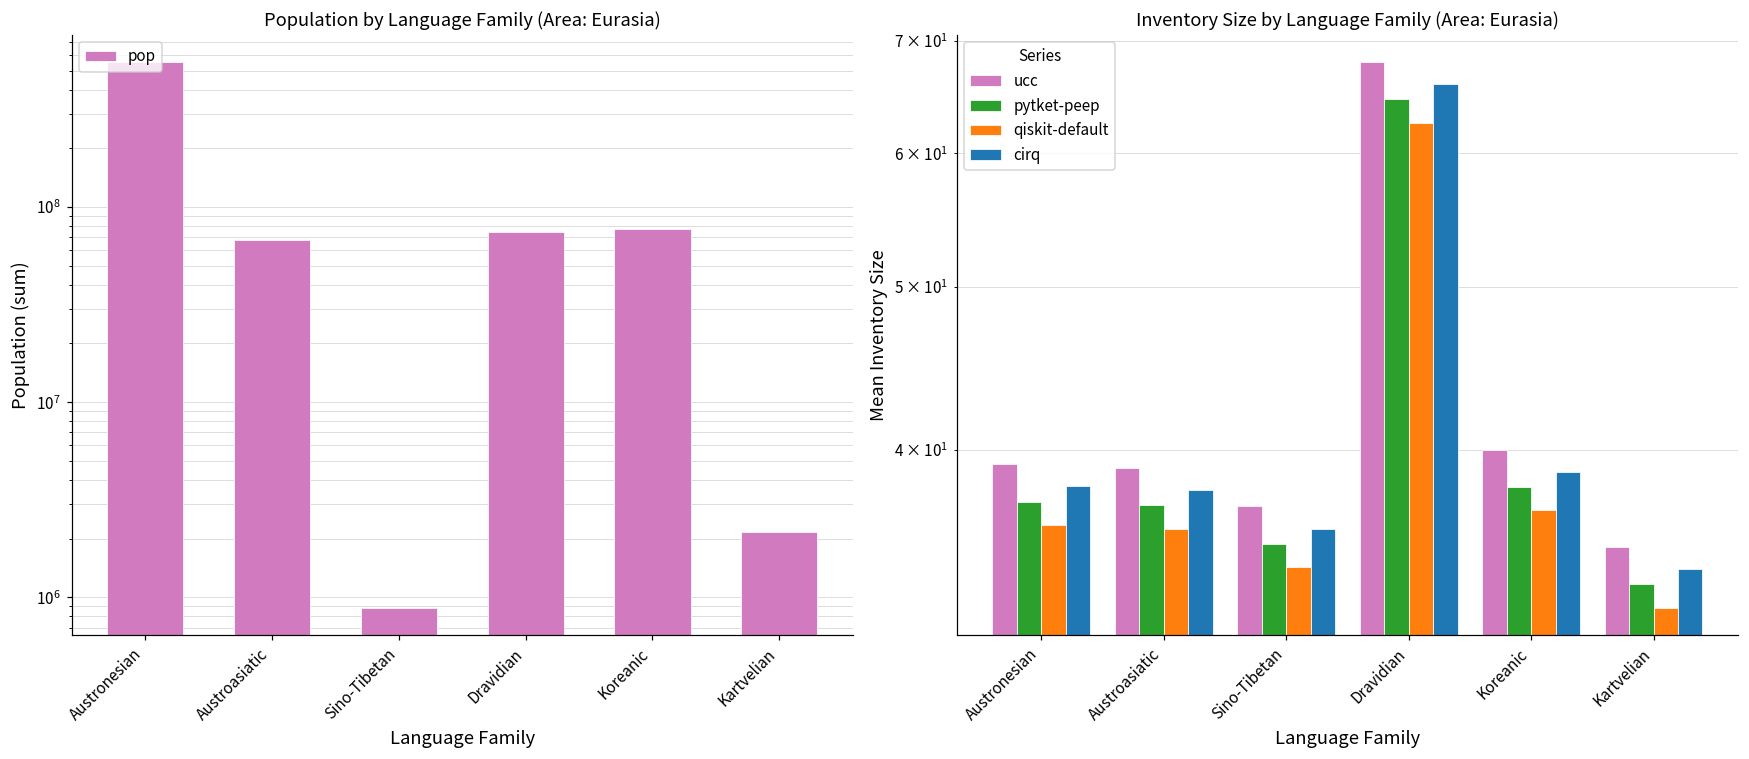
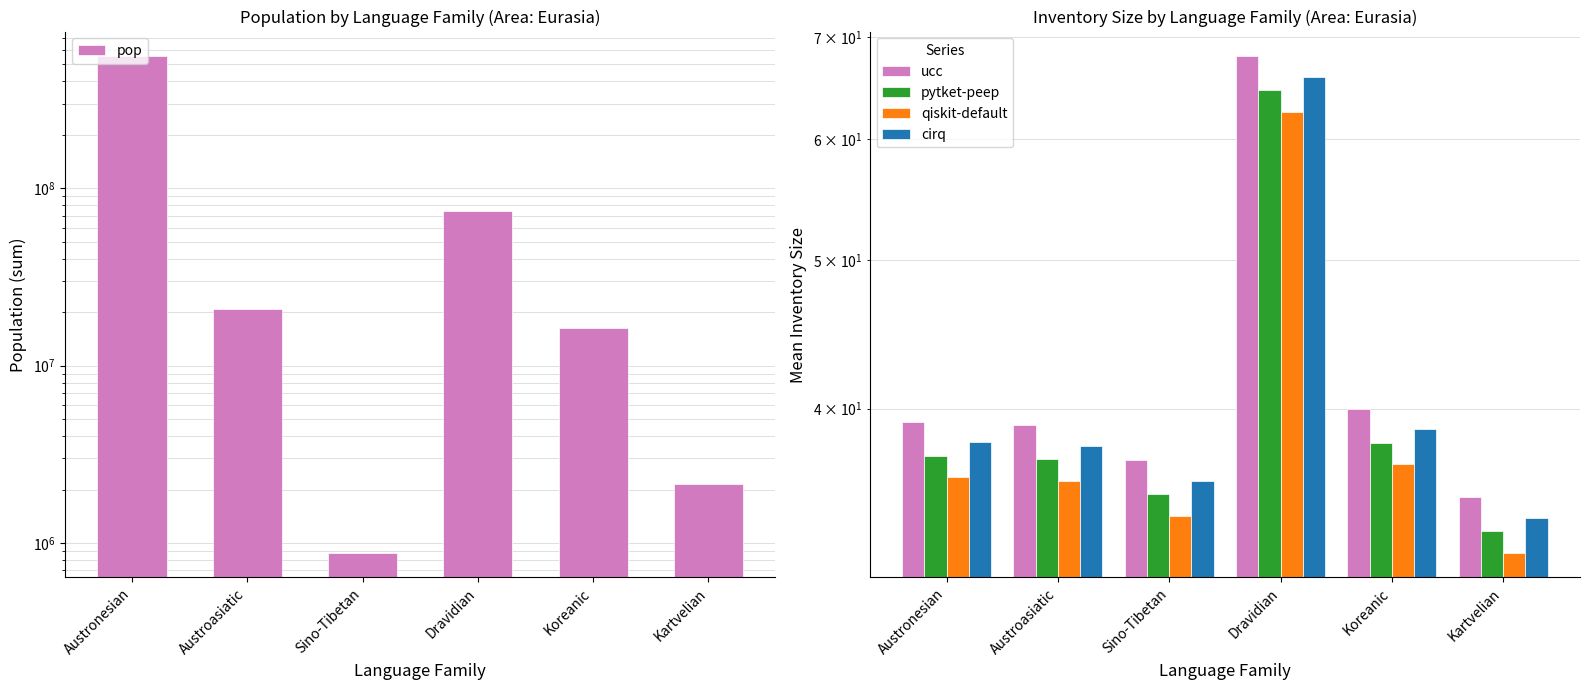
Population by Language Family (Area: Eurasia), Austroasiatic: 68000000 -> 21000000
Population by Language Family (Area: Eurasia), Koreanic: 80000000 -> 16000000
